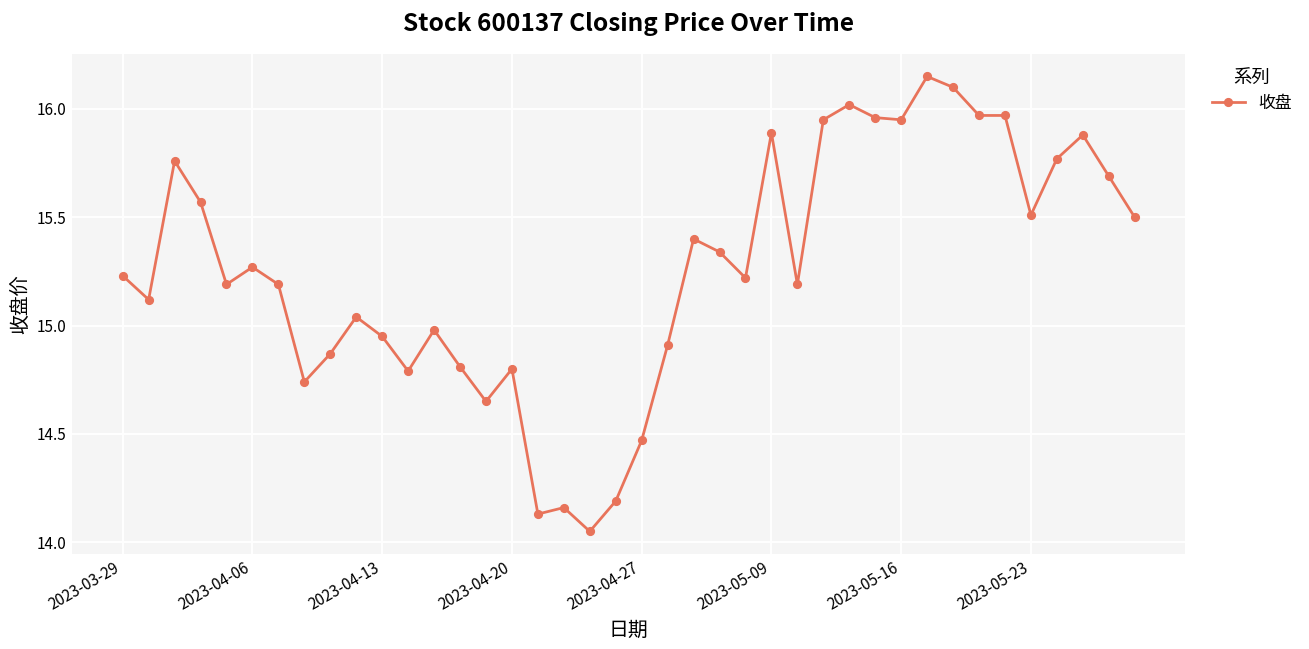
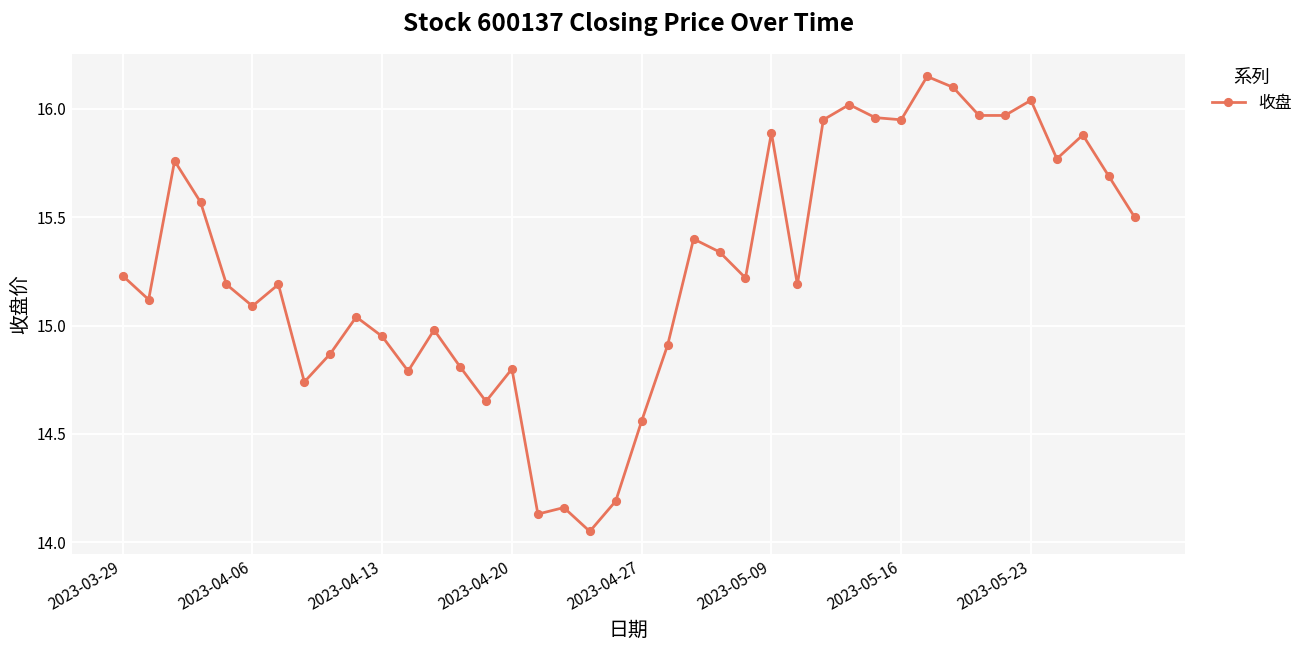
2023-04-06: 15.27 -> 15.09
2023-04-27: 14.47 -> 14.56
2023-05-23: 15.51 -> 16.04
